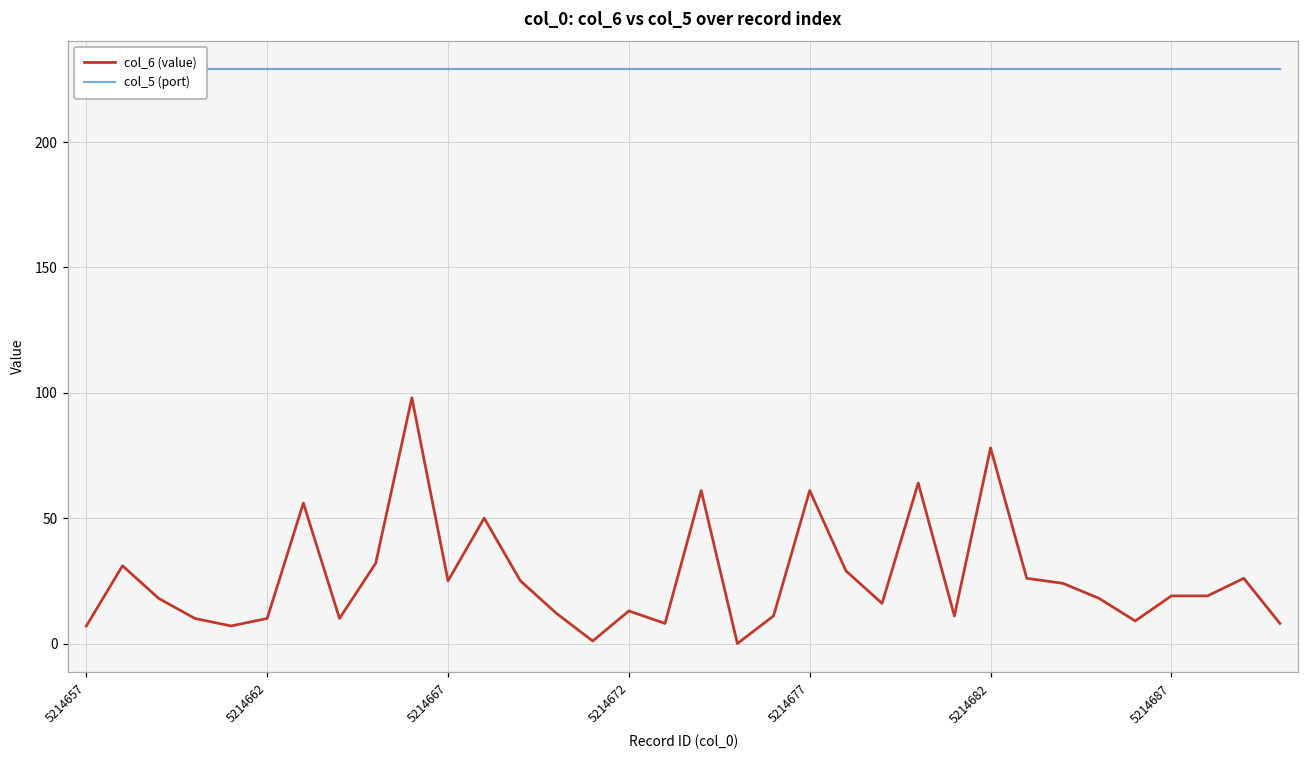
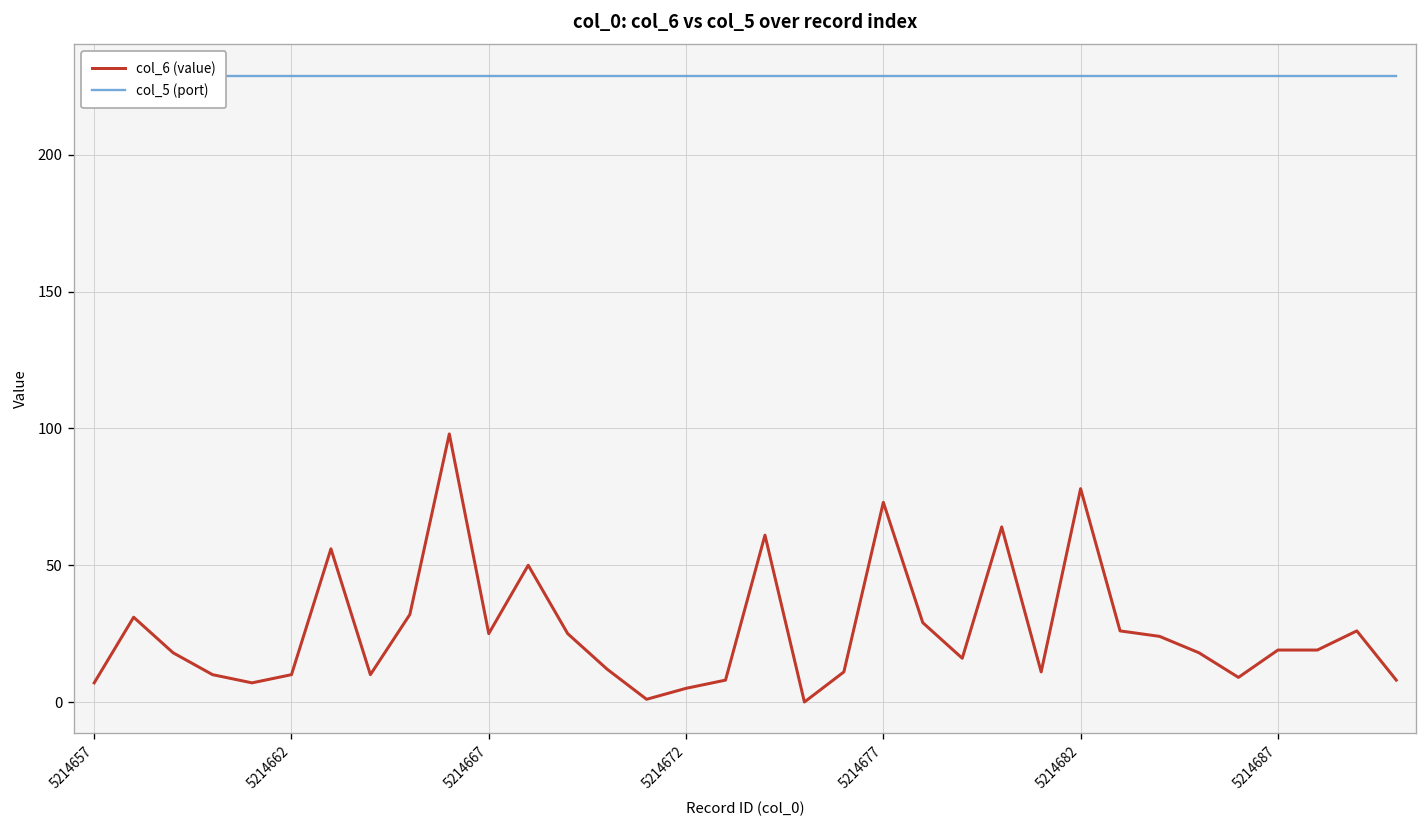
col_6 (value), 5214672: 13 -> 5
col_6 (value), 5214677: 61 -> 73
